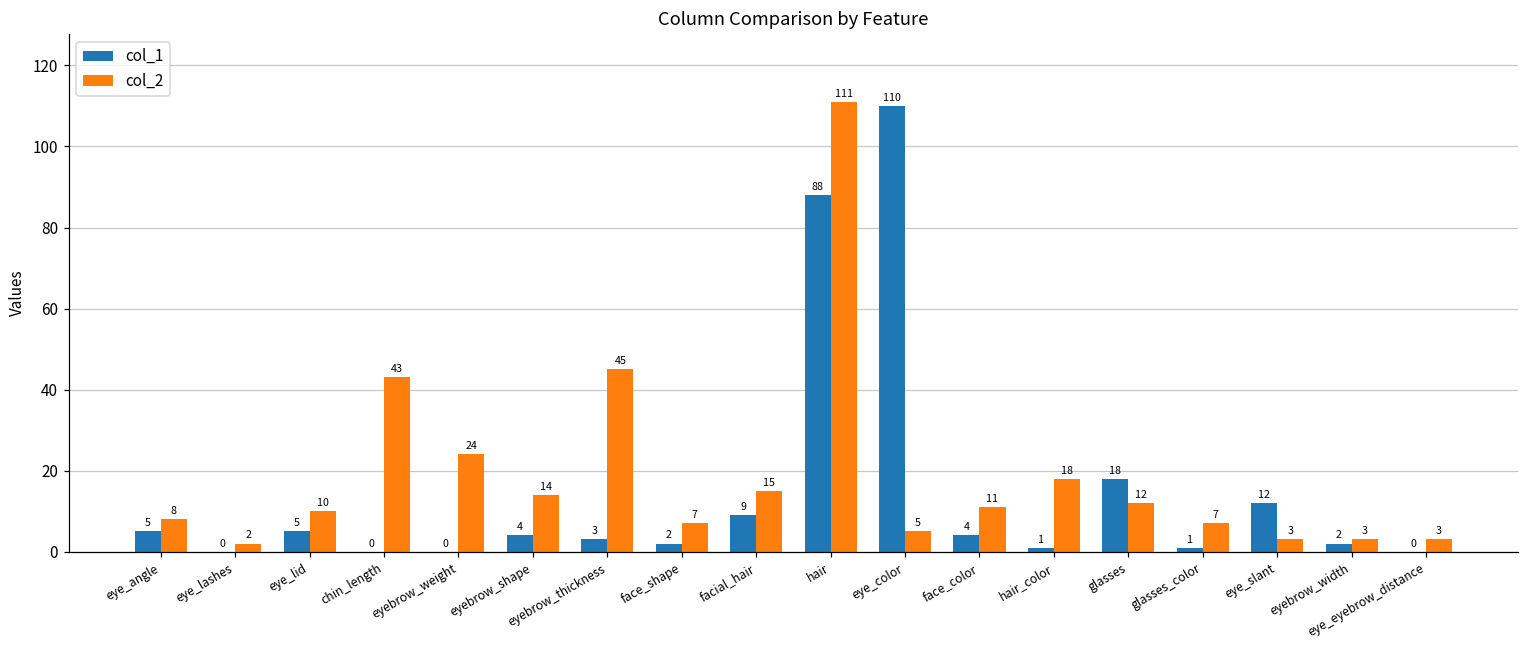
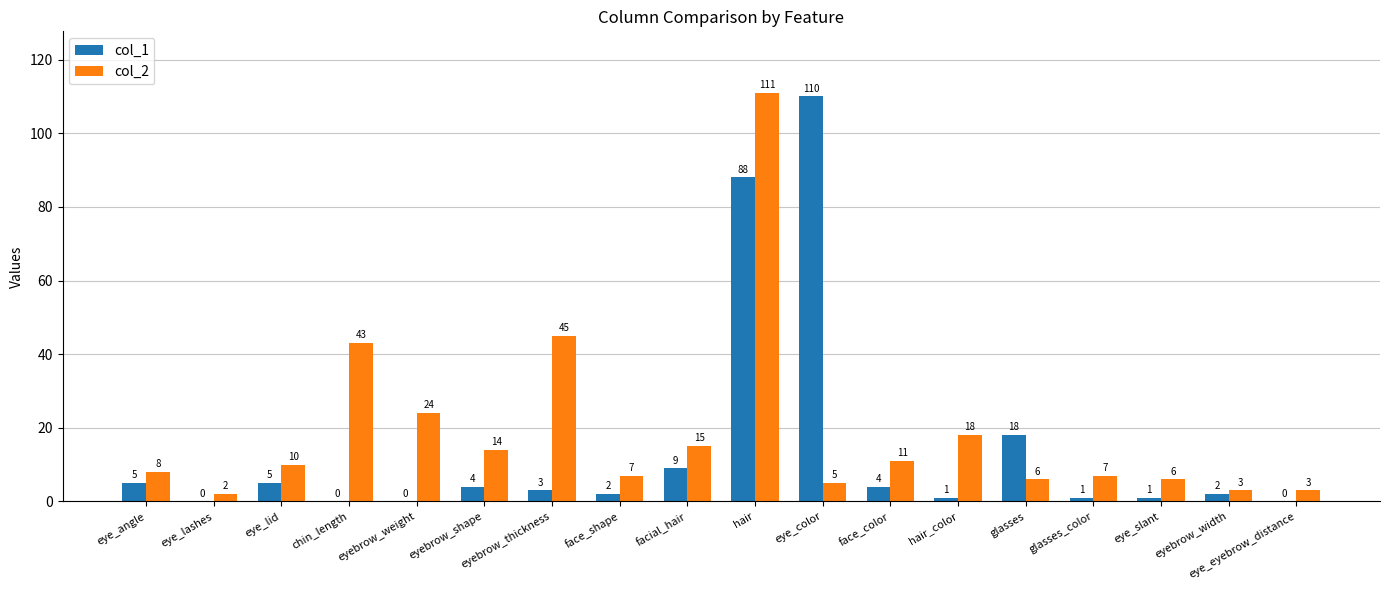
col_2, glasses: 12 -> 6
col_1, eye_slant: 12 -> 1
col_2, eye_slant: 3 -> 6
